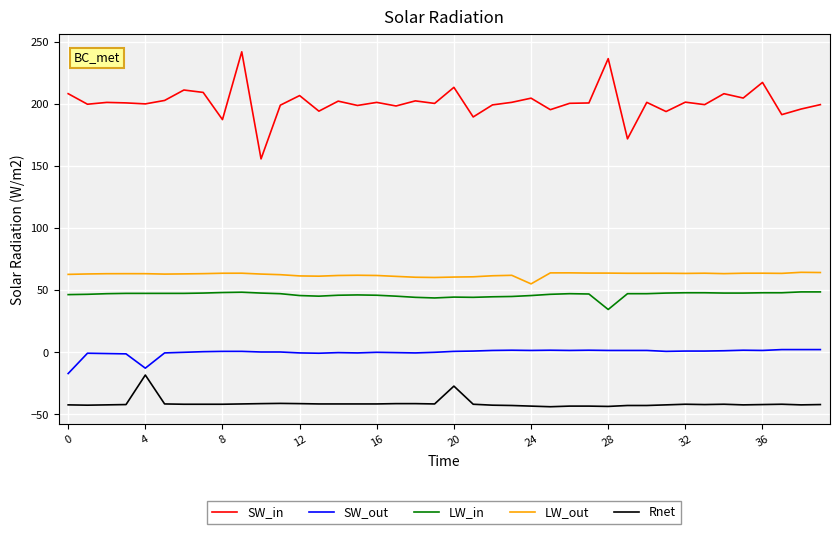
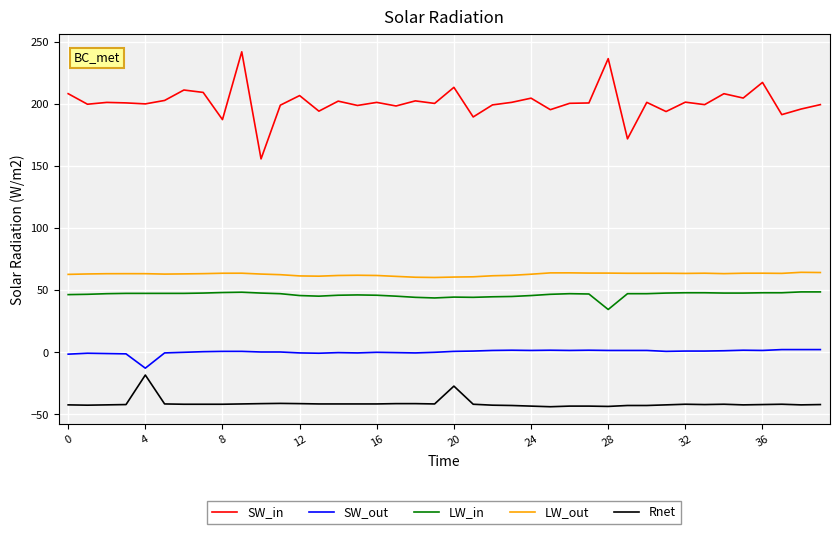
SW_out, 0: -17 -> -1
LW_out, 24: 55 -> 63
